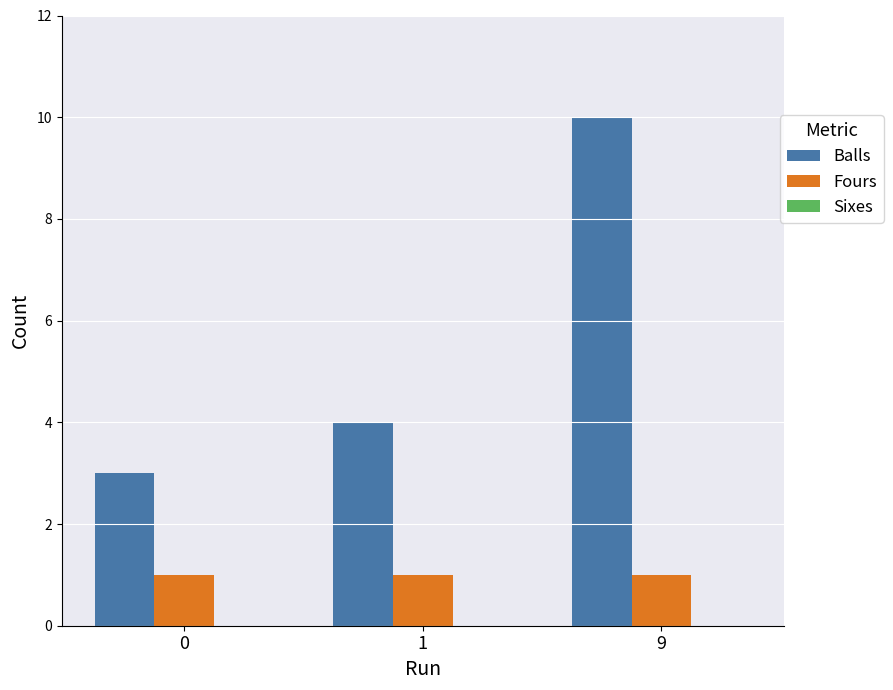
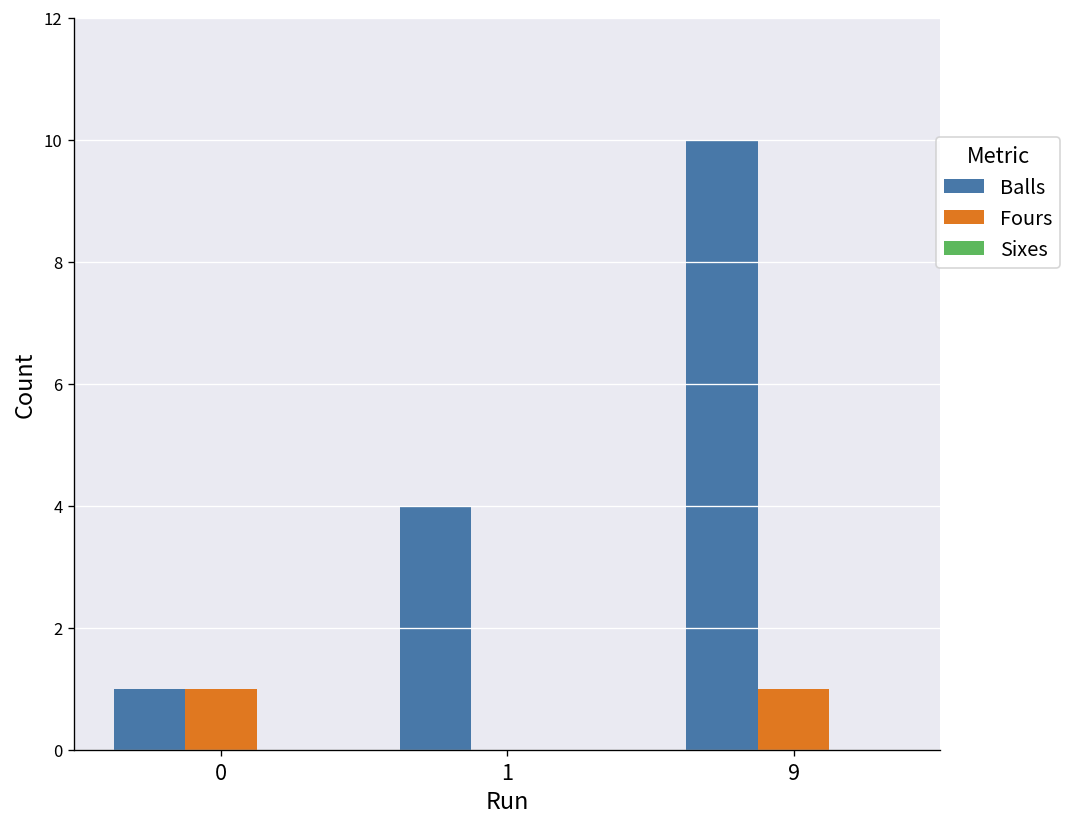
Balls, 0: 3 -> 1
Fours, 1: 1 -> 0
